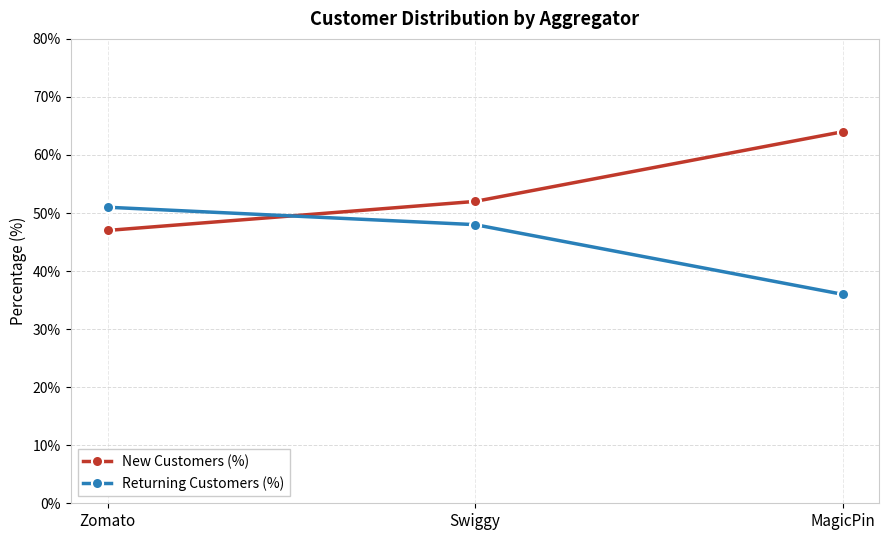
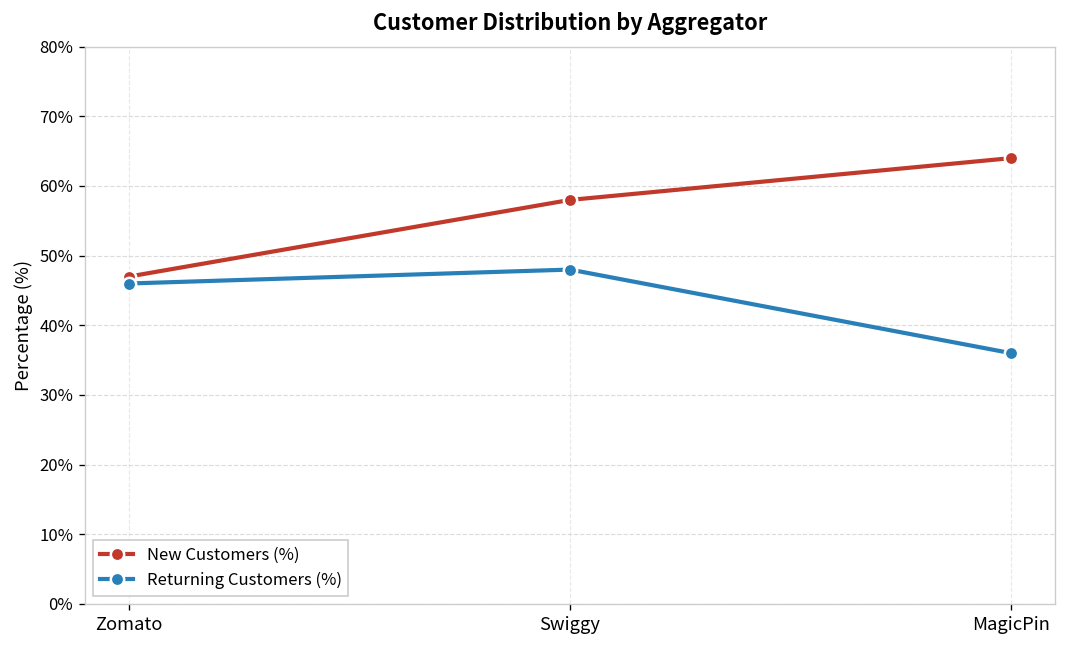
Returning Customers (%), Zomato: 51% -> 46%
New Customers (%), Swiggy: 52% -> 58%
